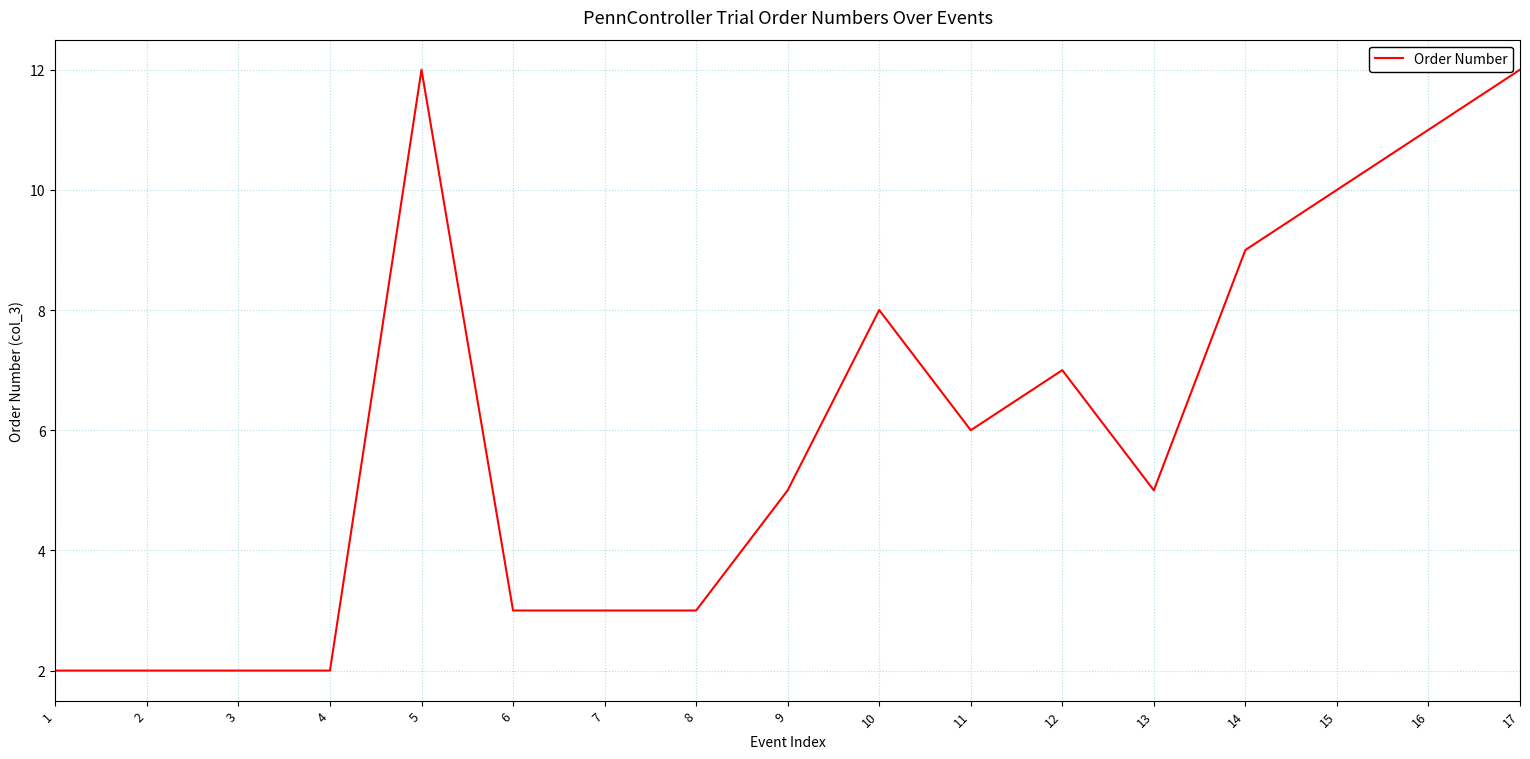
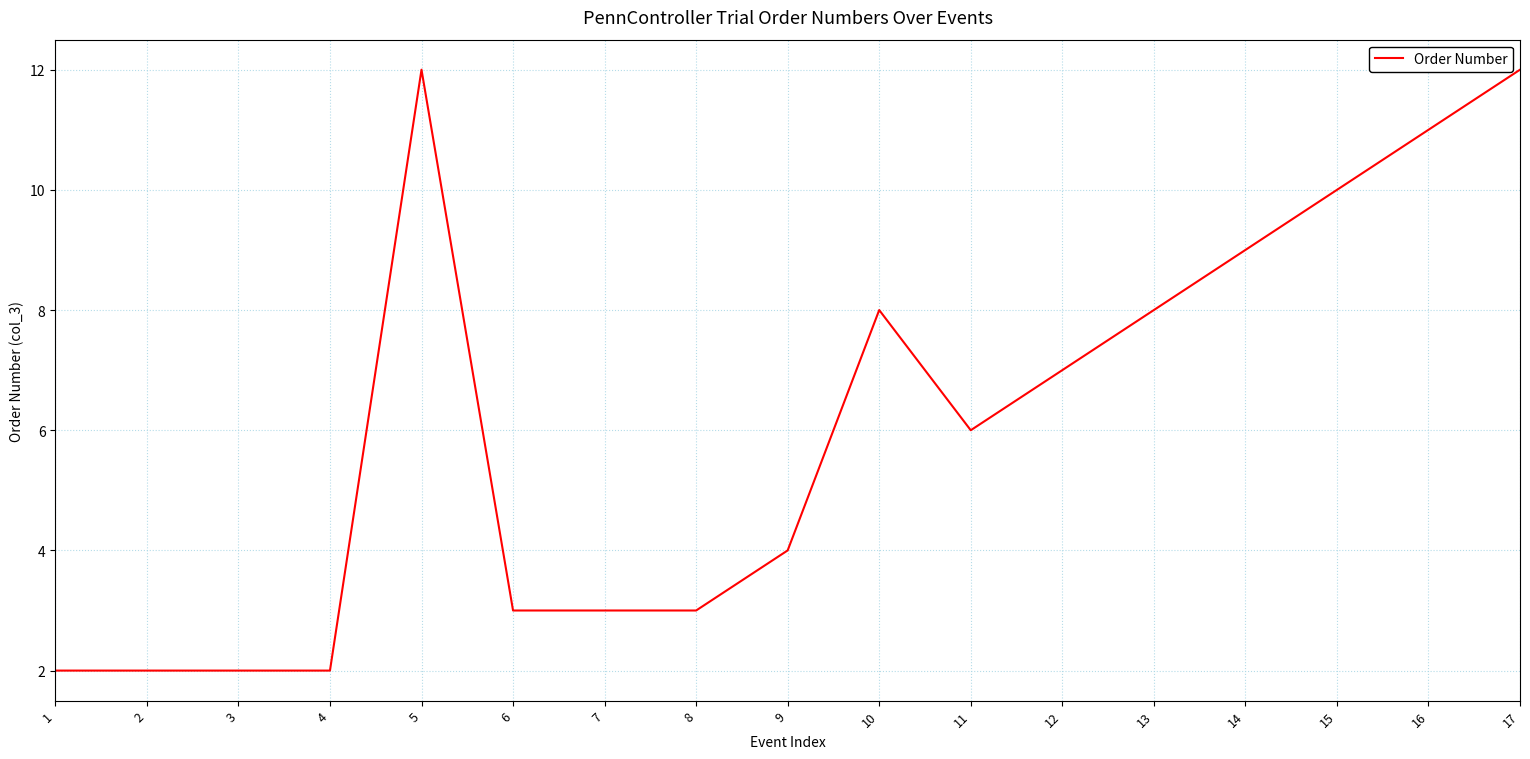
9: 5 -> 4
13: 5 -> 8
